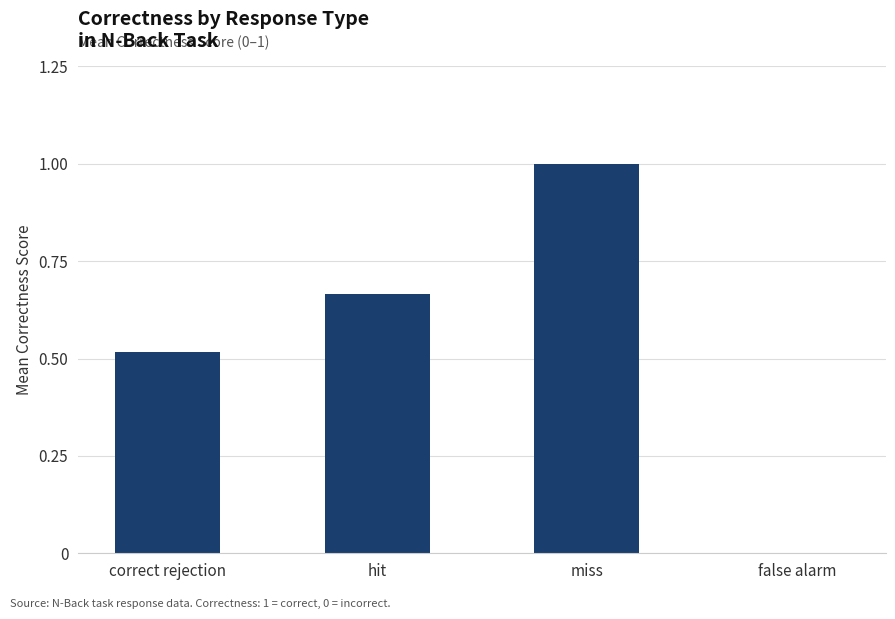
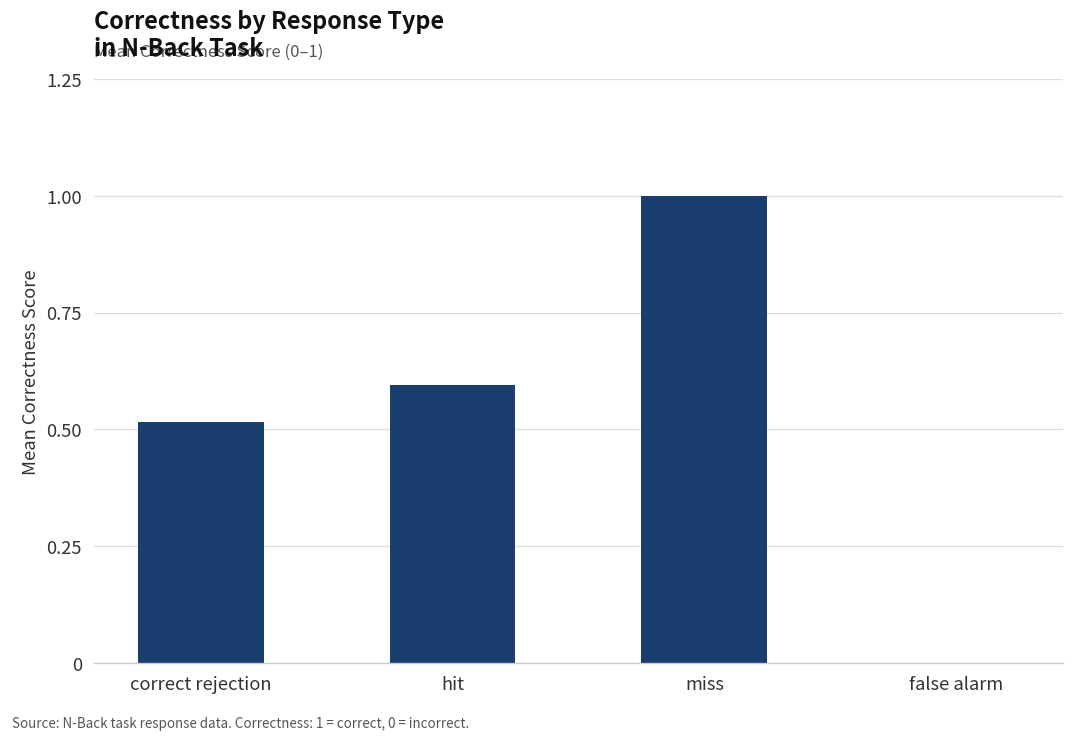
hit: 0.67 -> 0.59
